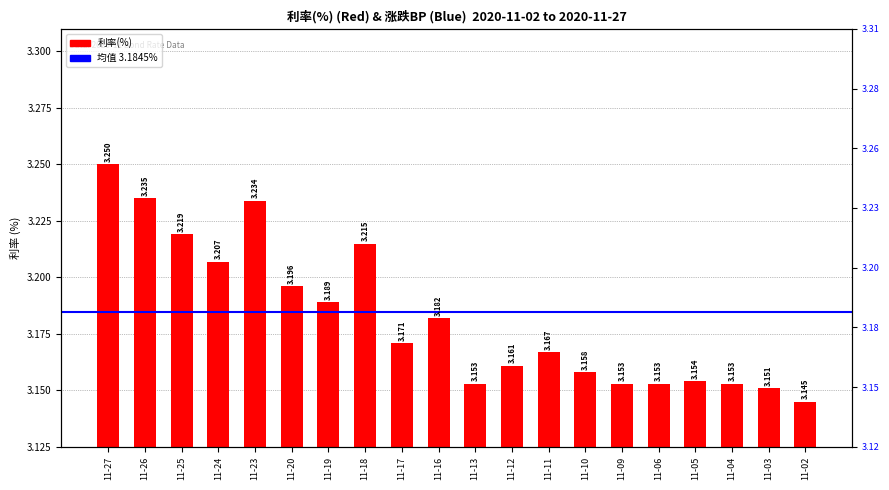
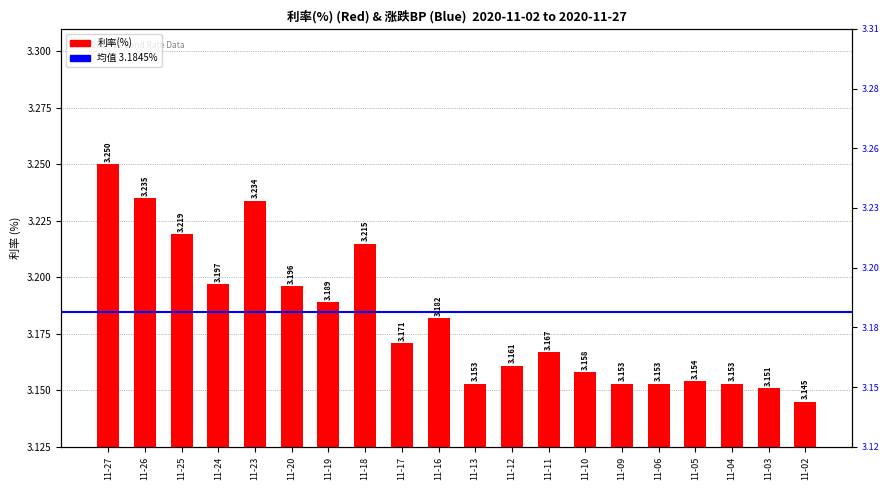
11-24: 3.207 -> 3.197
